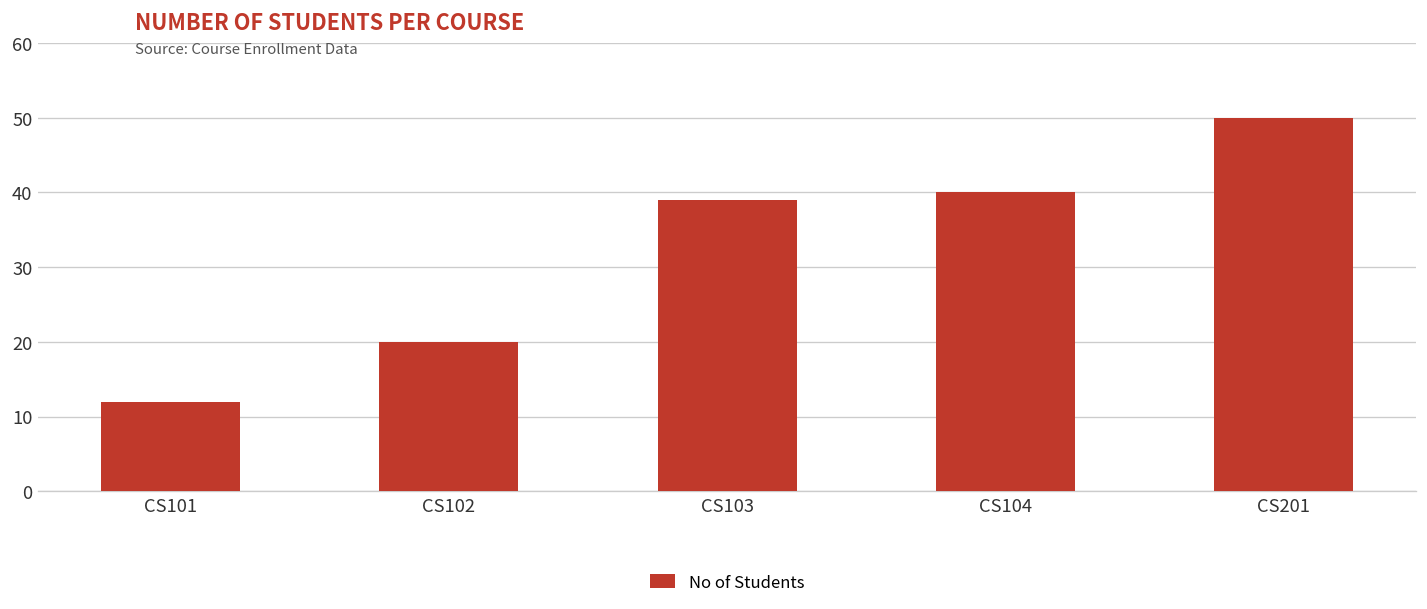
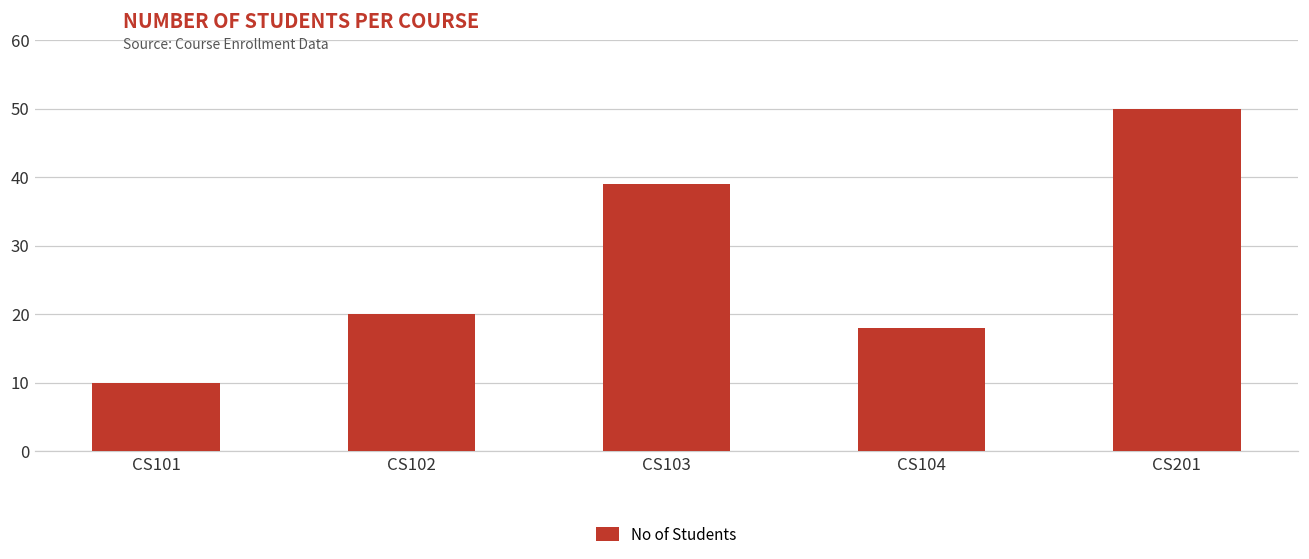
CS101: 12 -> 10
CS104: 40 -> 18
